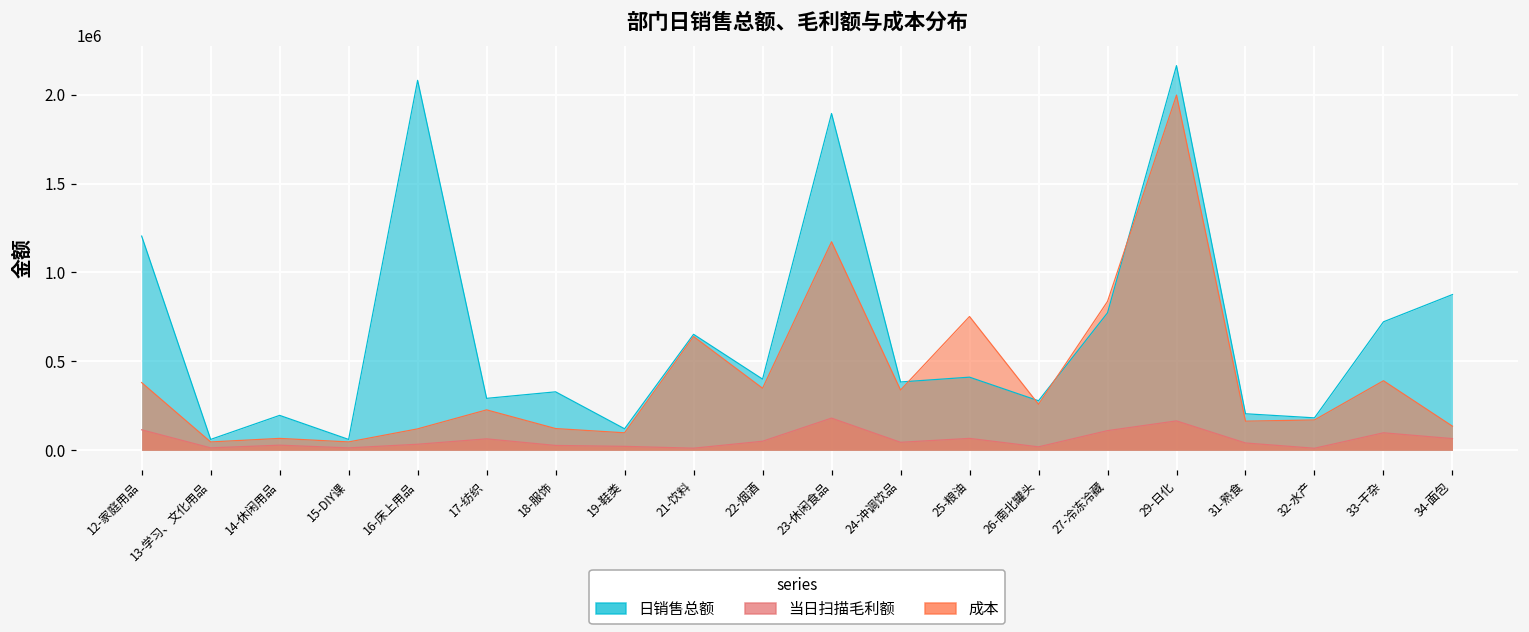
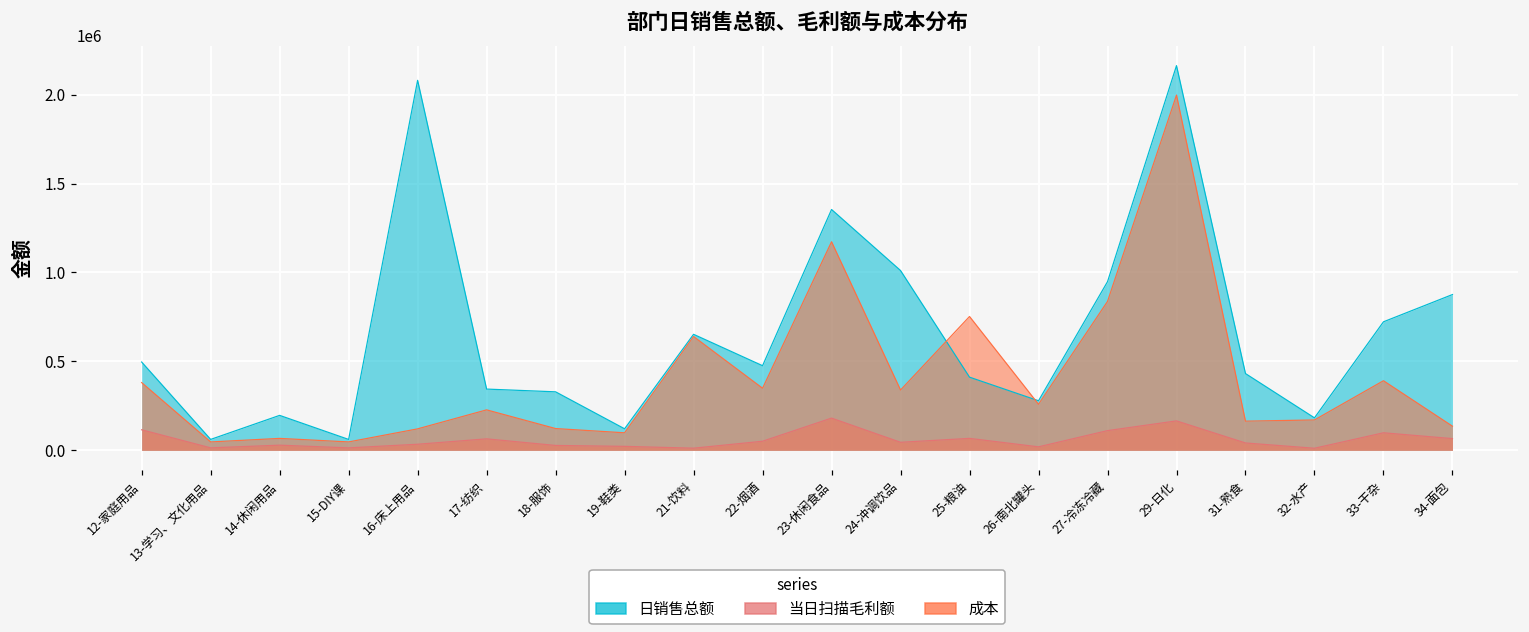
日销售总额, 12-家庭用品: 1200000 -> 500000
日销售总额, 17-纺织: 290000 -> 340000
日销售总额, 22-烟酒: 400000 -> 480000
日销售总额, 23-休闲食品: 1890000 -> 1350000
日销售总额, 24-冲调饮品: 380000 -> 1010000
日销售总额, 27-冷冻冷藏: 770000 -> 950000
日销售总额, 31-熟食: 210000 -> 430000
